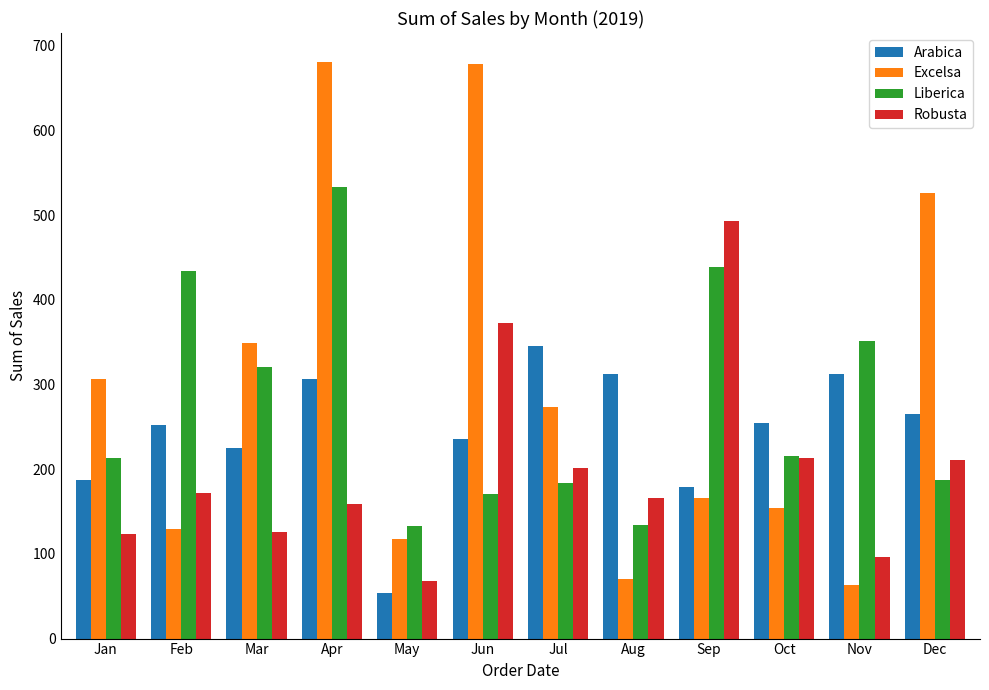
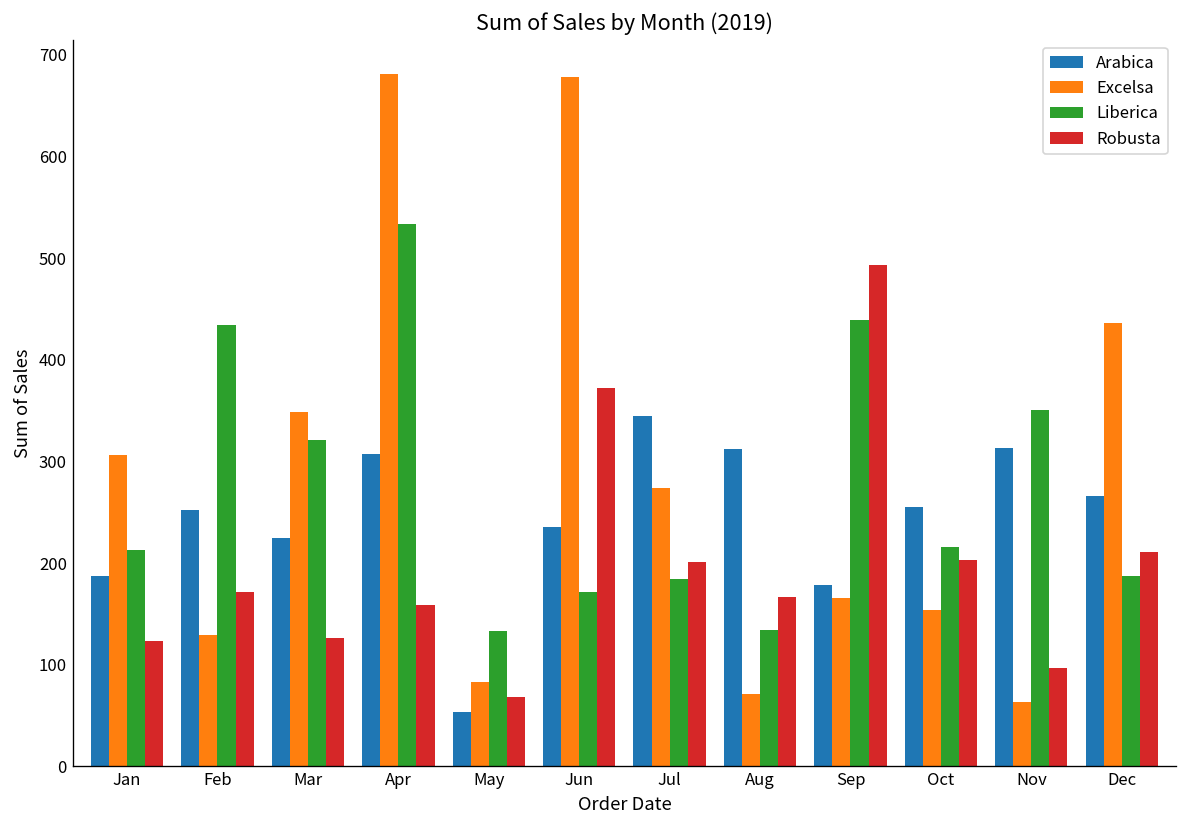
Excelsa, May: 120 -> 80
Robusta, Oct: 210 -> 200
Excelsa, Dec: 530 -> 440
